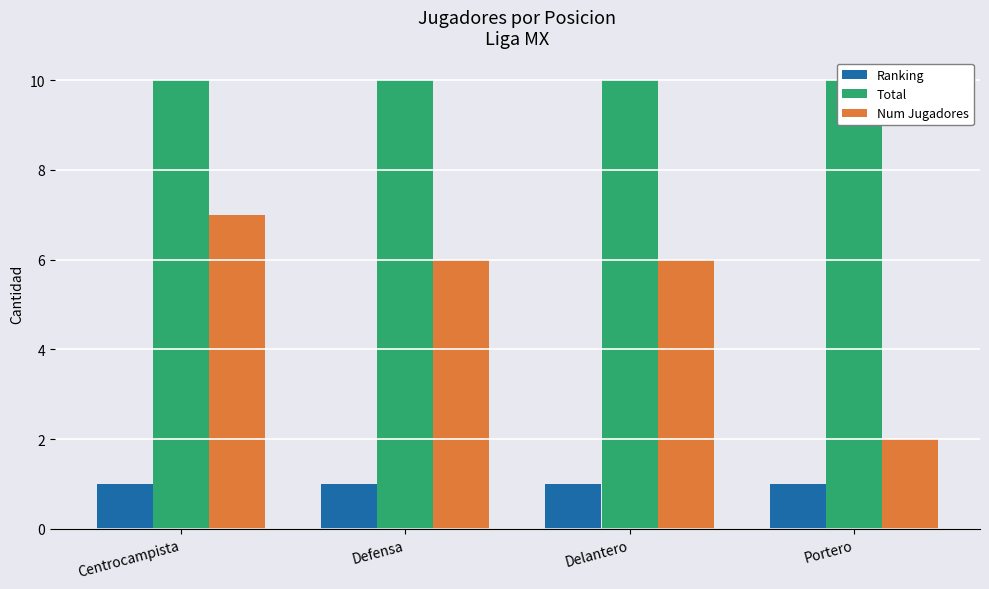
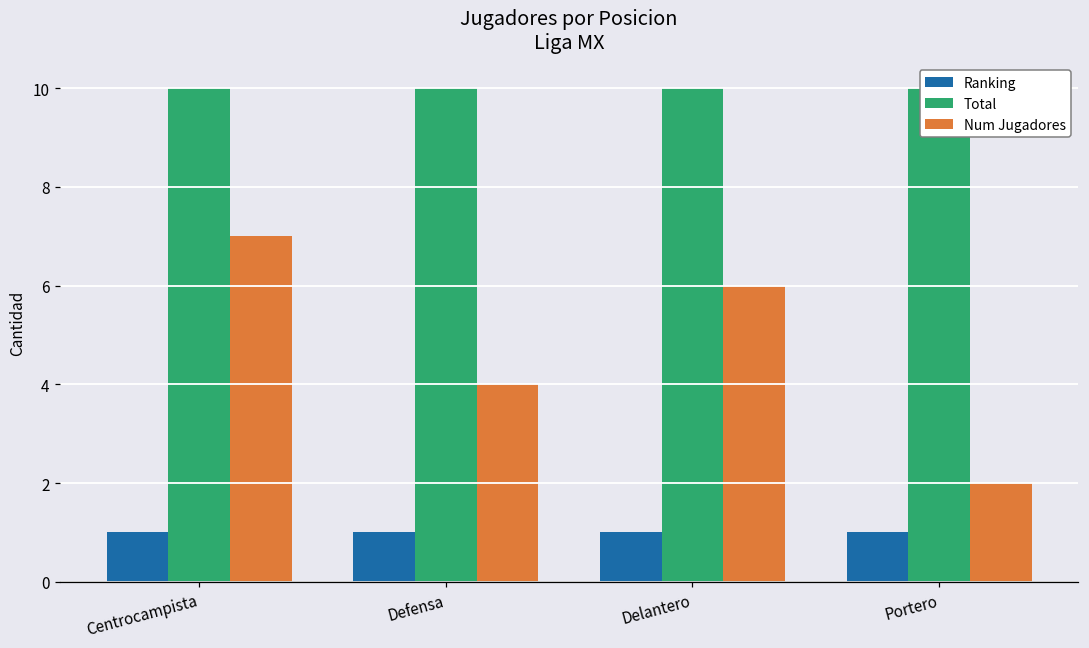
Num Jugadores, Defensa: 6 -> 4
